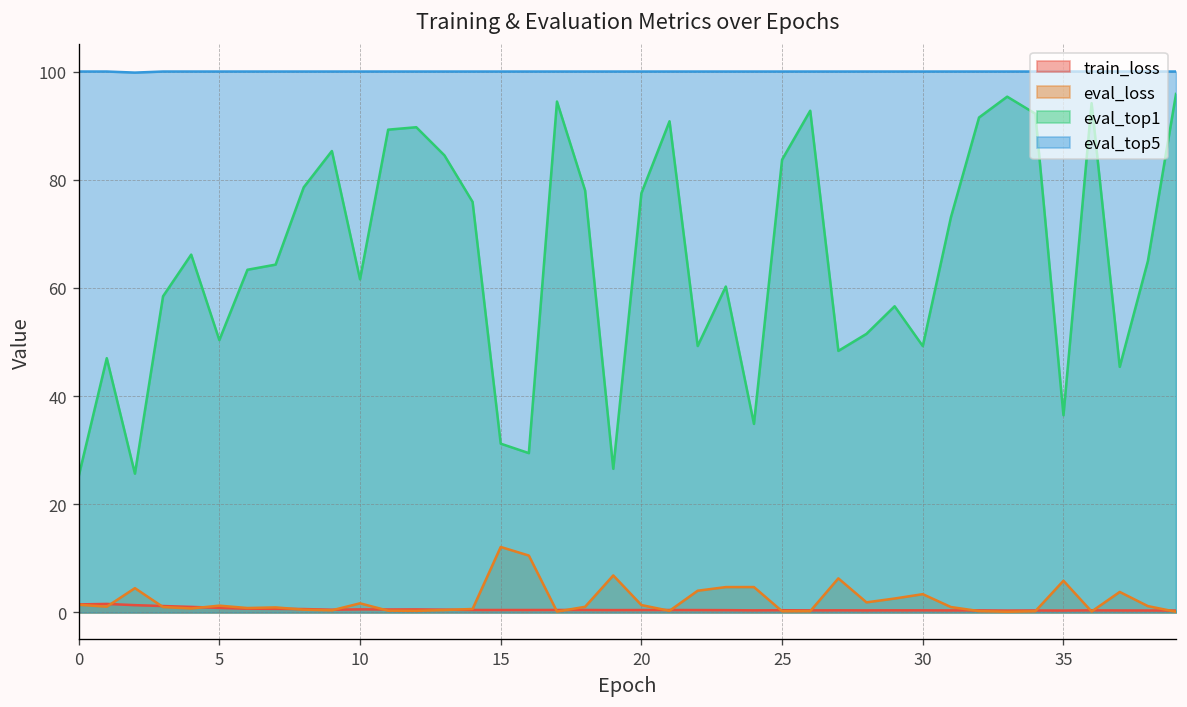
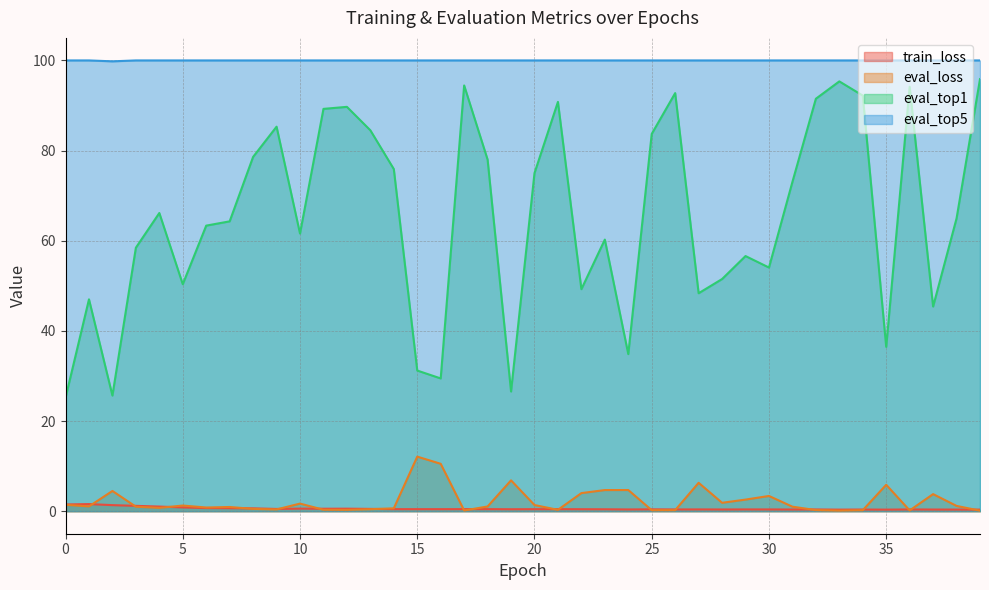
eval_top1, 20: 78 -> 75
eval_top1, 30: 49 -> 54
